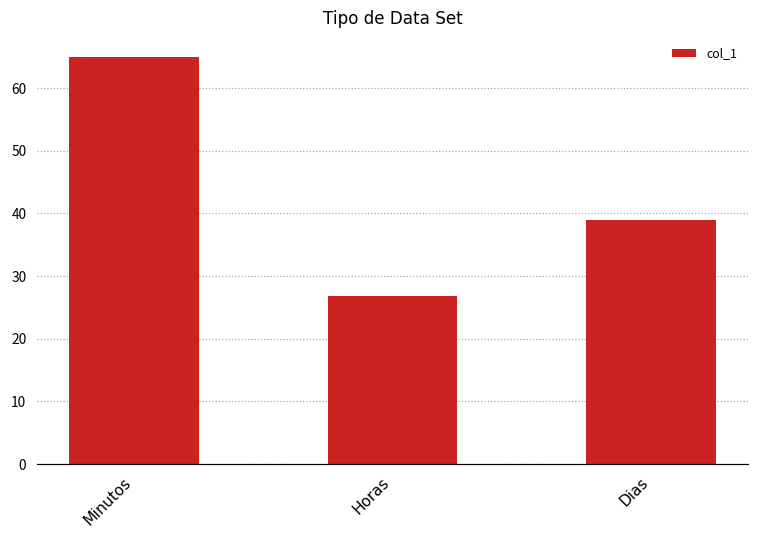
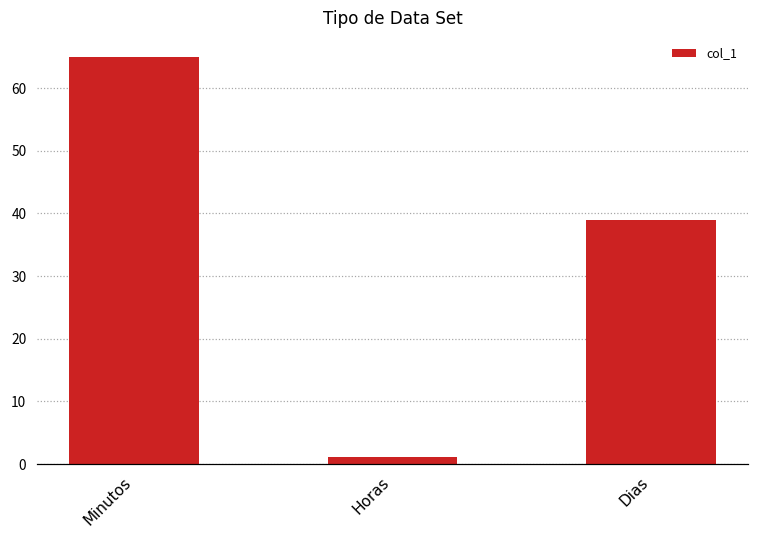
Horas: 27 -> 1
